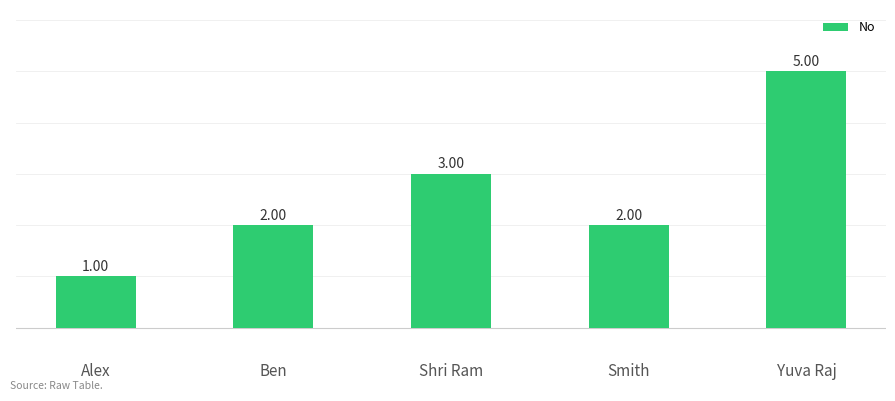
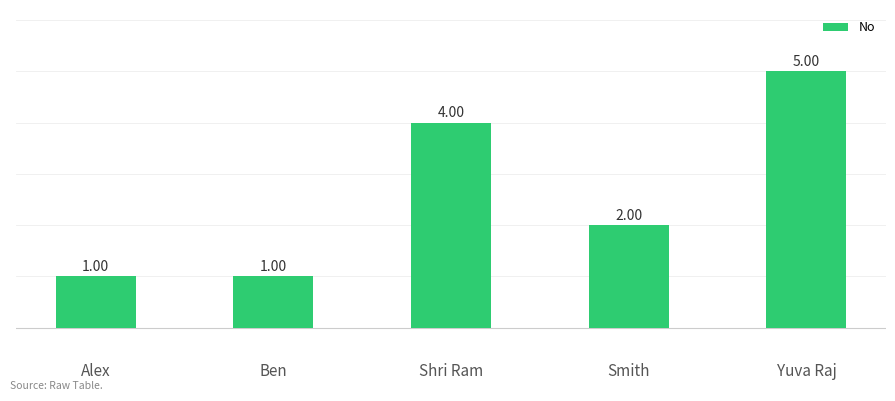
Ben: 2.00 -> 1.00
Shri Ram: 3.00 -> 4.00
